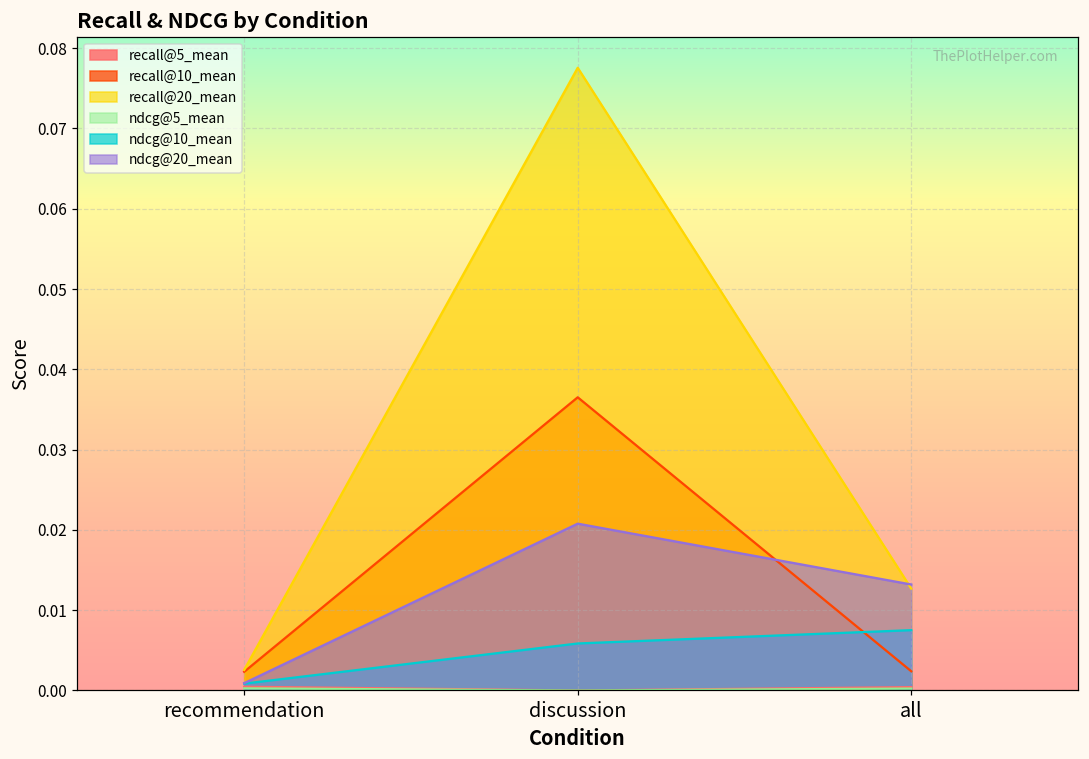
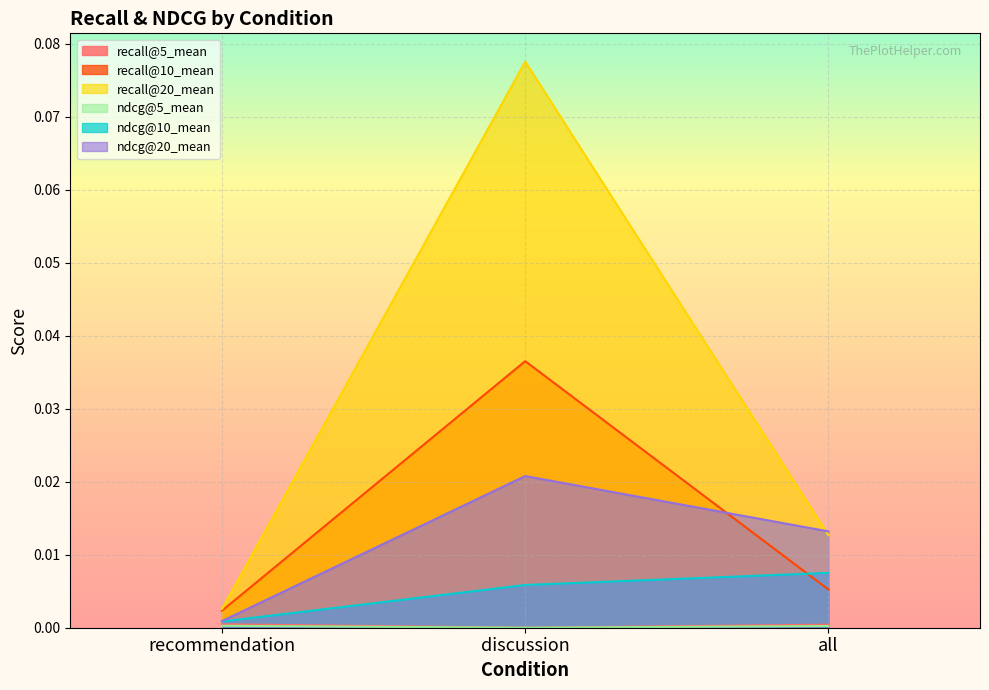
recall@10_mean, all: 0.002 -> 0.005
